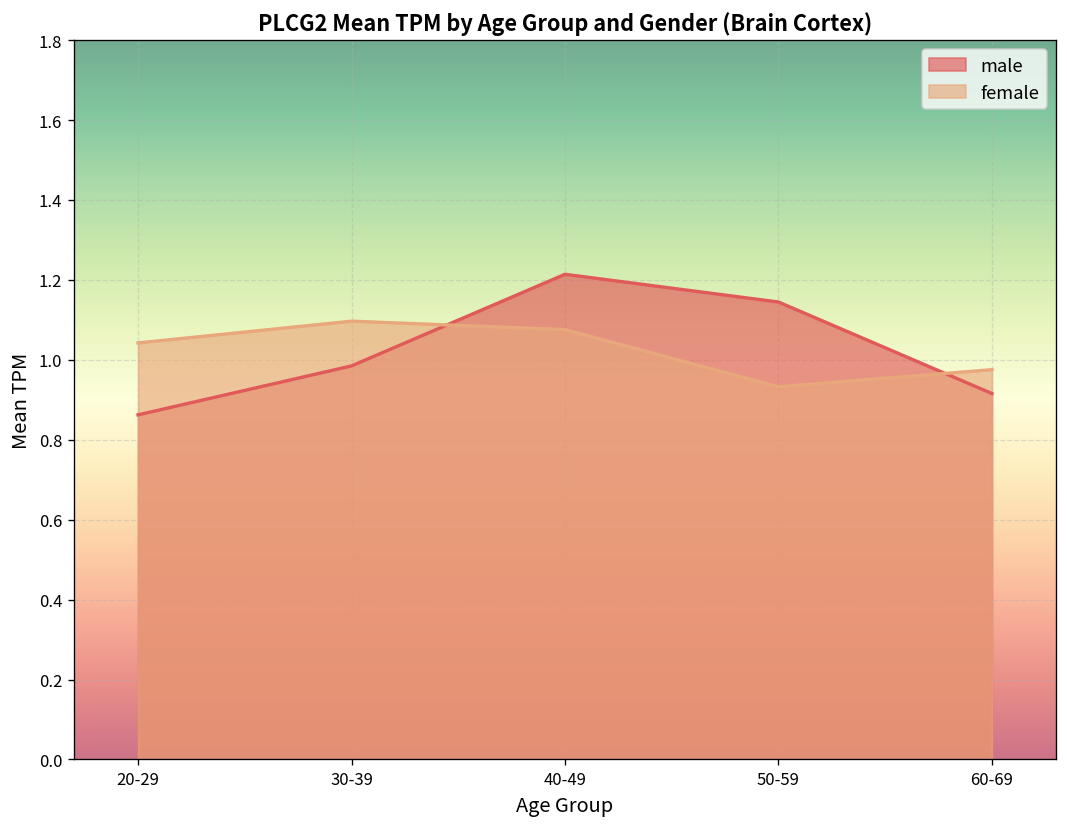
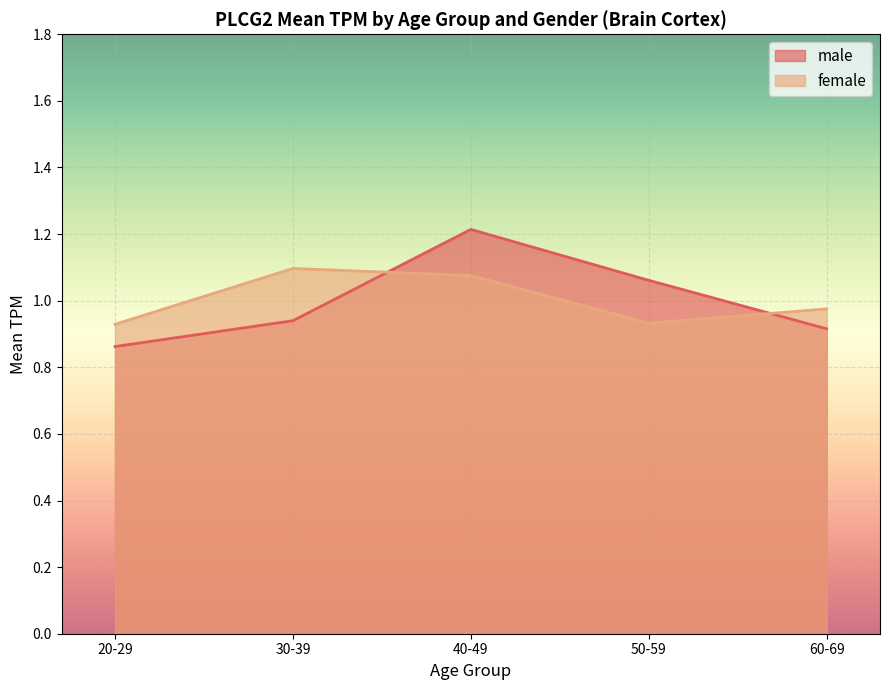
female, 20-29: 1.04 -> 0.93
male, 30-39: 0.98 -> 0.94
male, 50-59: 1.14 -> 1.06
